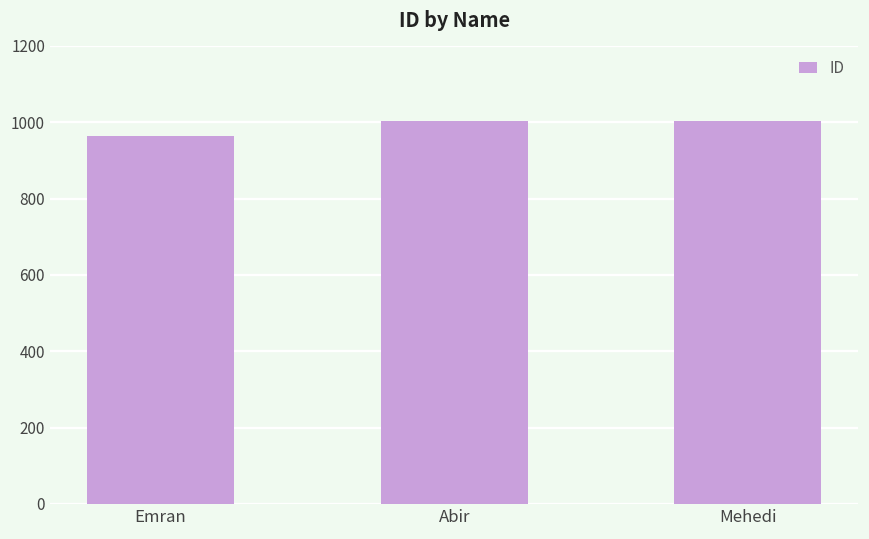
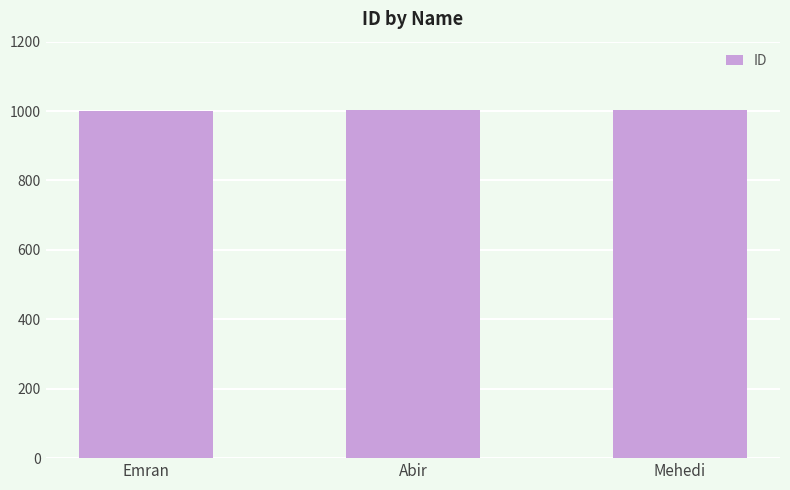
Emran: 960 -> 1000
